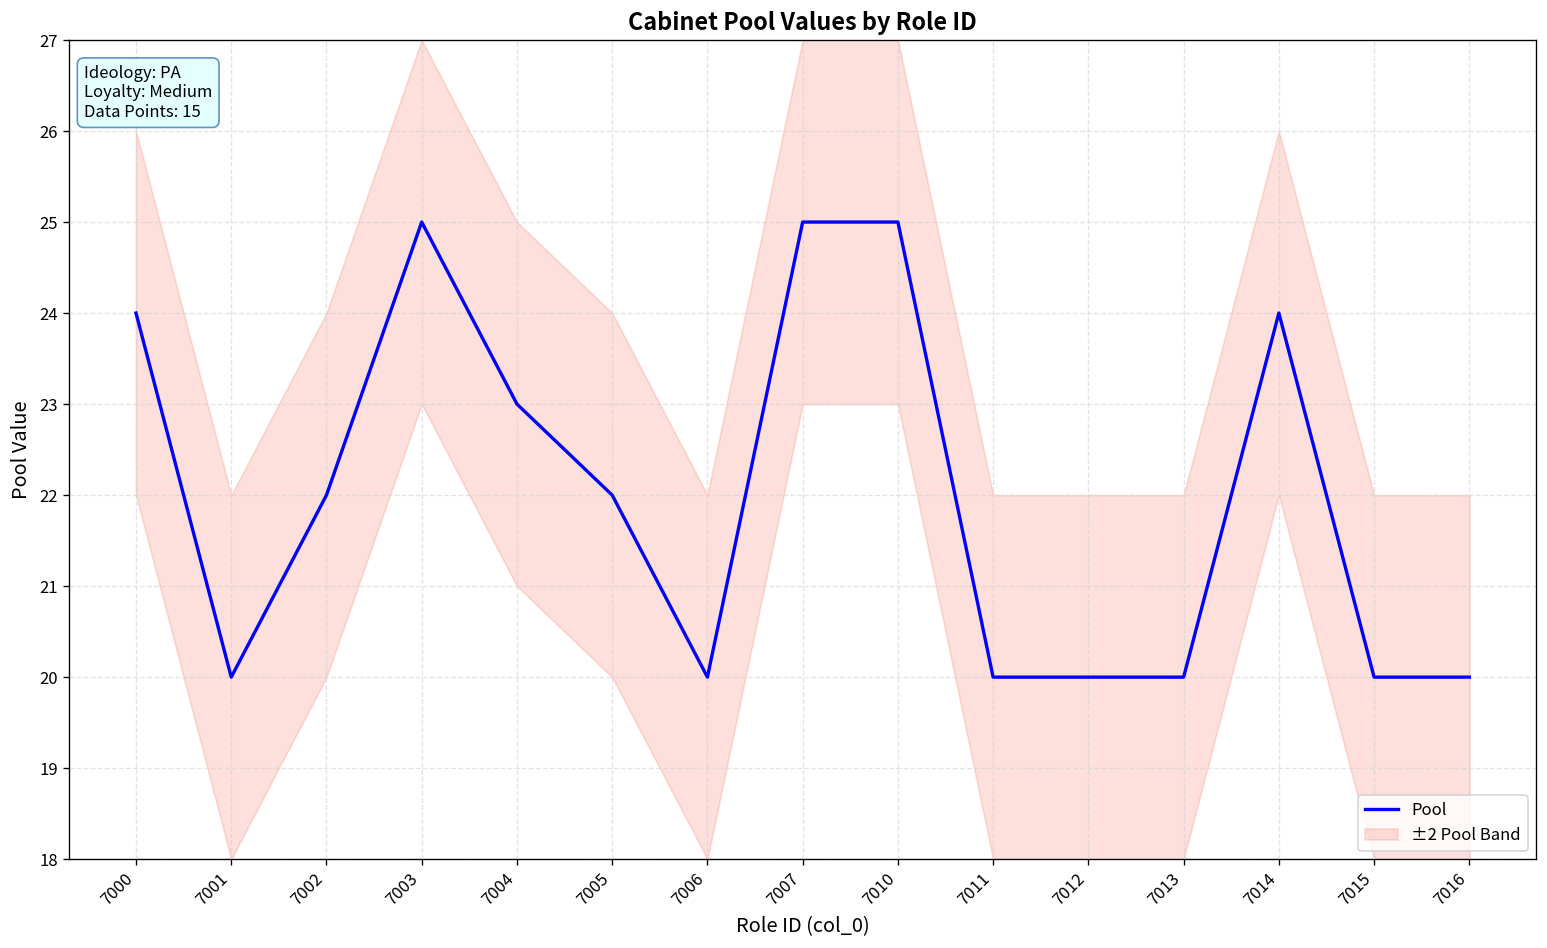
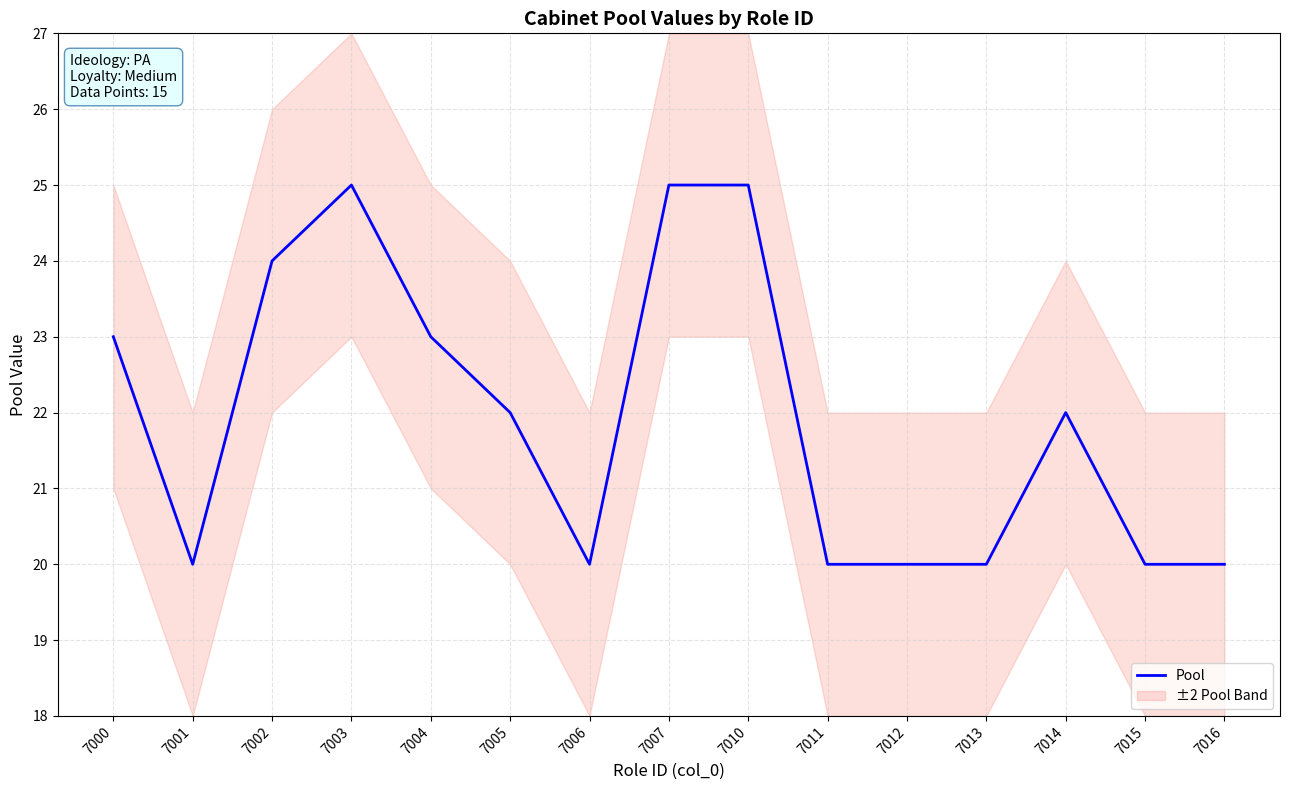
Pool, 7000: 24 -> 23
Pool, 7002: 22 -> 24
Pool, 7014: 24 -> 22
